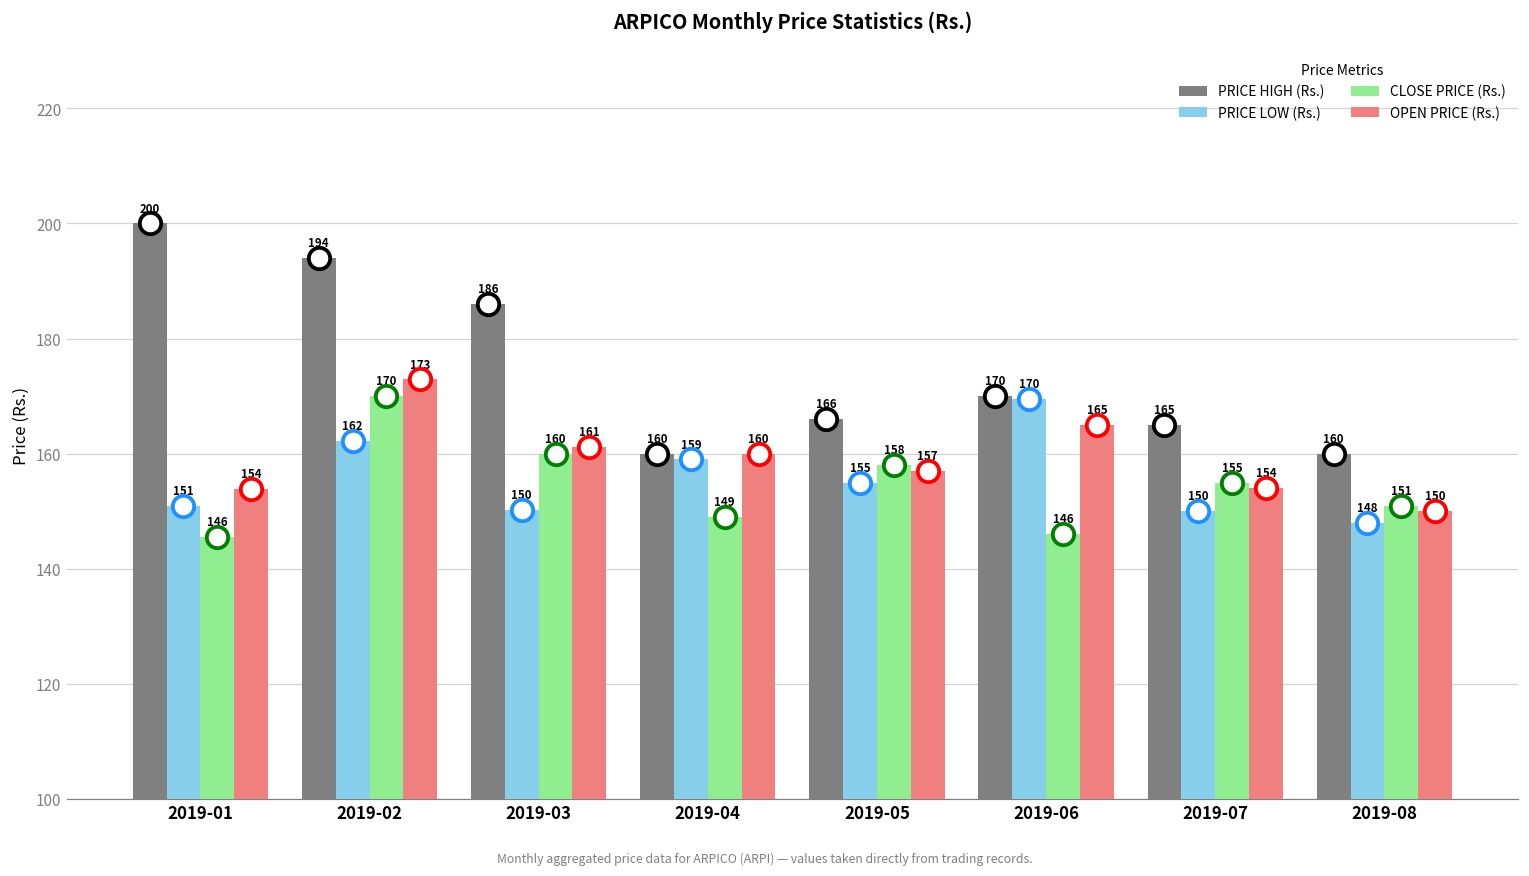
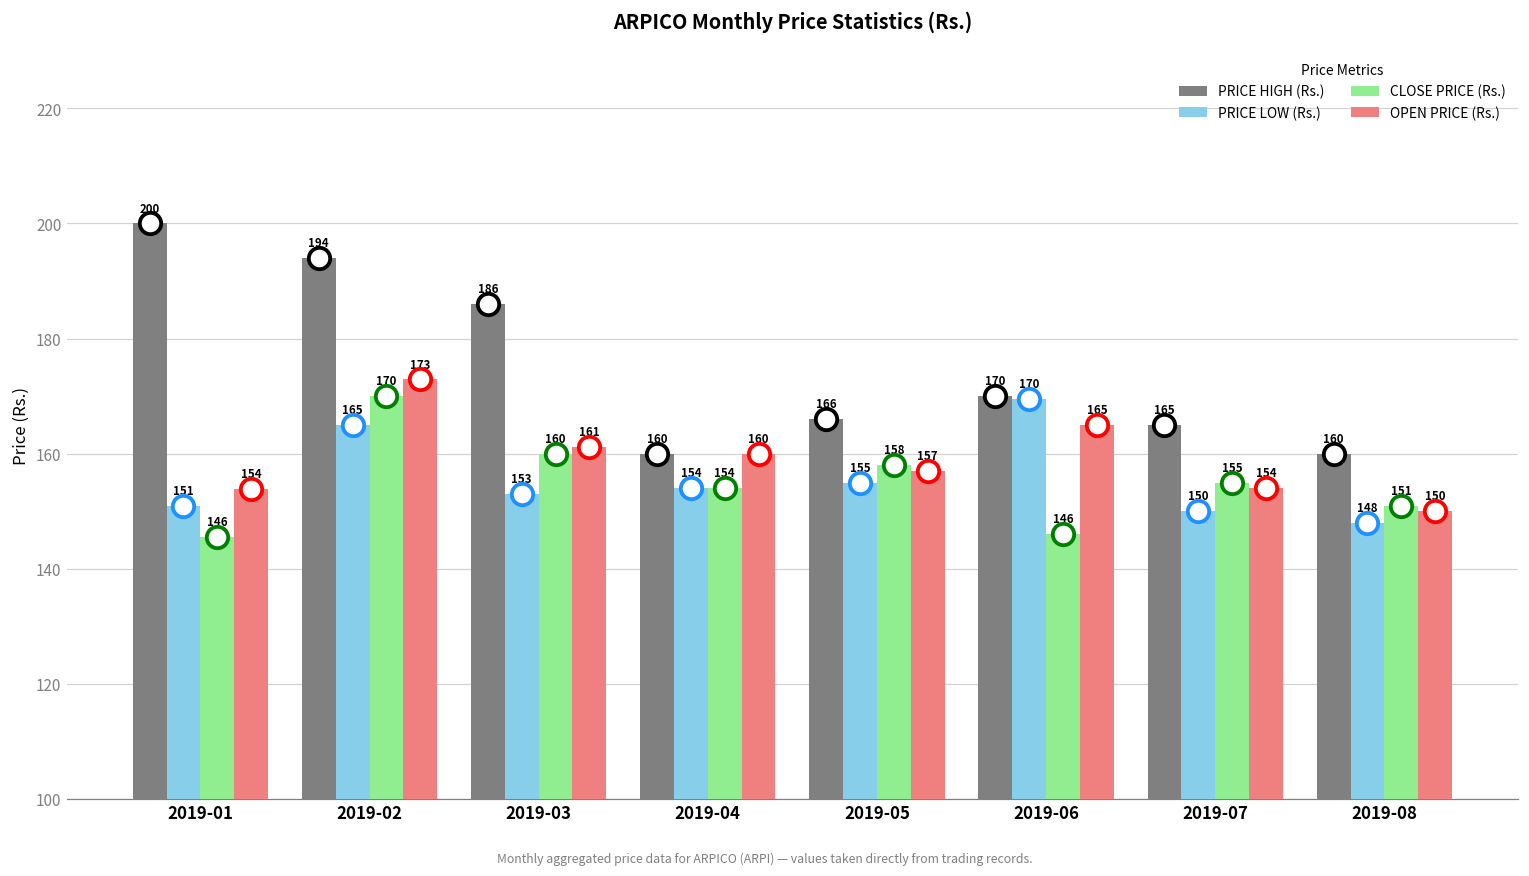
PRICE LOW (Rs.), 2019-02: 162 -> 165
PRICE LOW (Rs.), 2019-03: 150 -> 153
PRICE LOW (Rs.), 2019-04: 159 -> 154
CLOSE PRICE (Rs.), 2019-04: 149 -> 154
